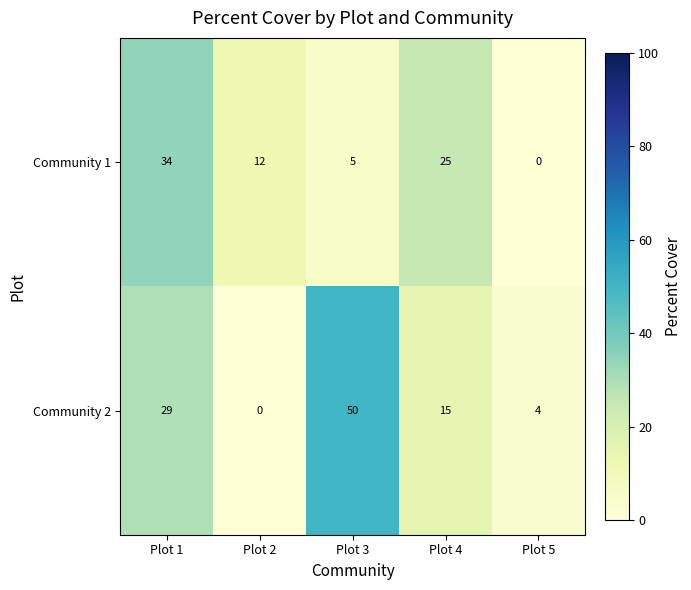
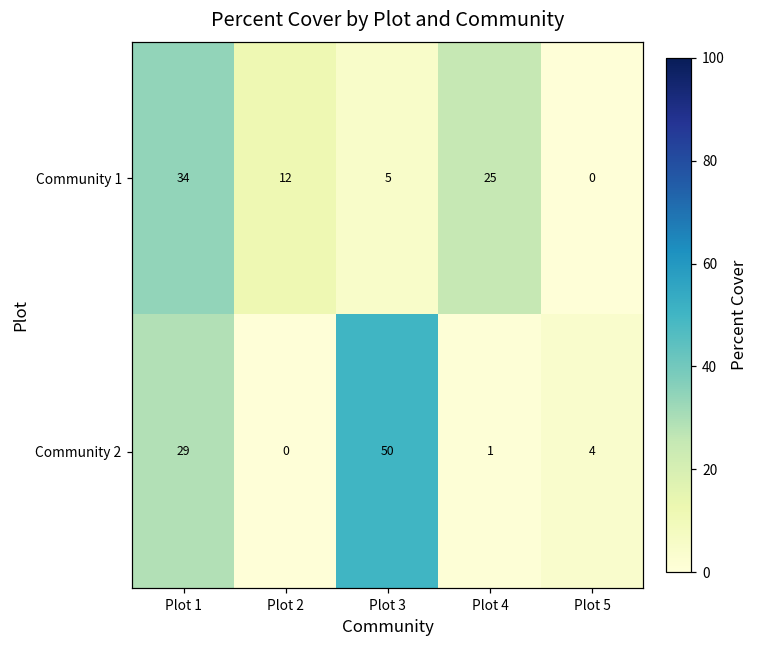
Community 2, Plot 4: 15 -> 1
